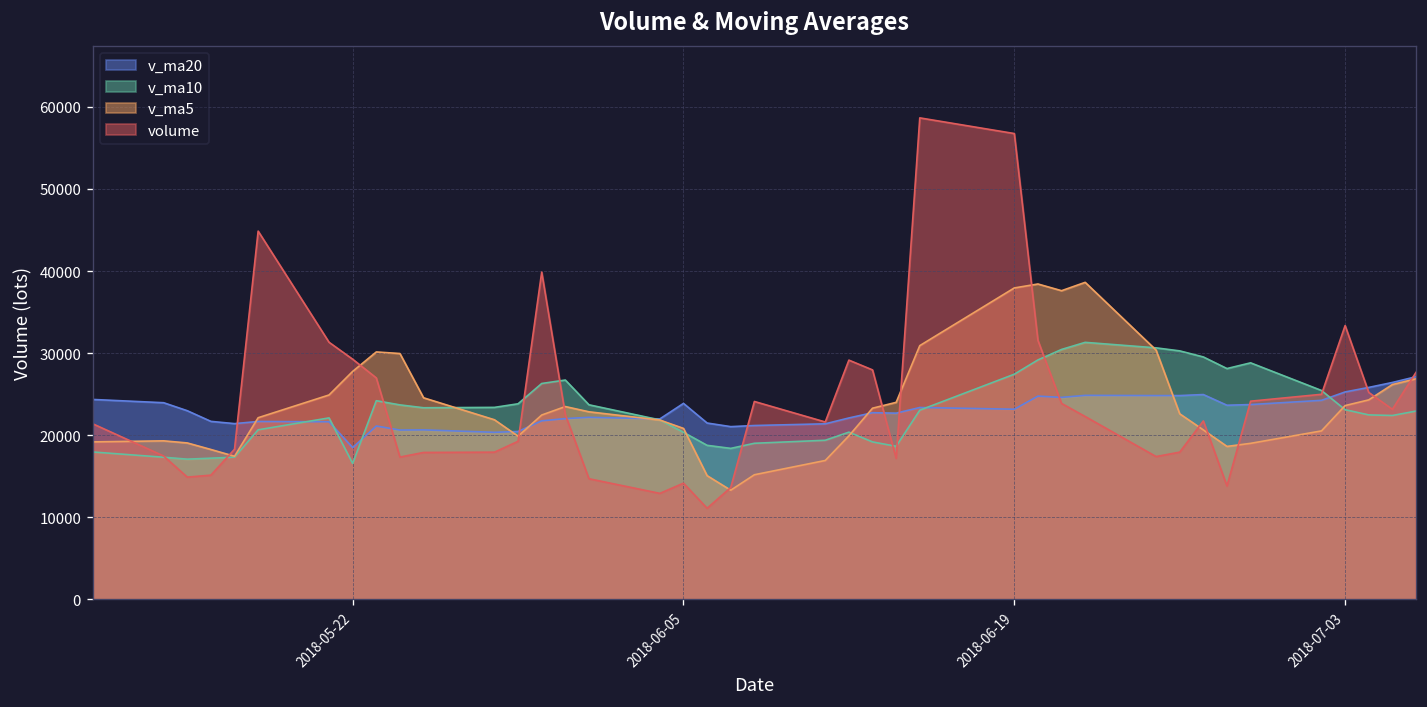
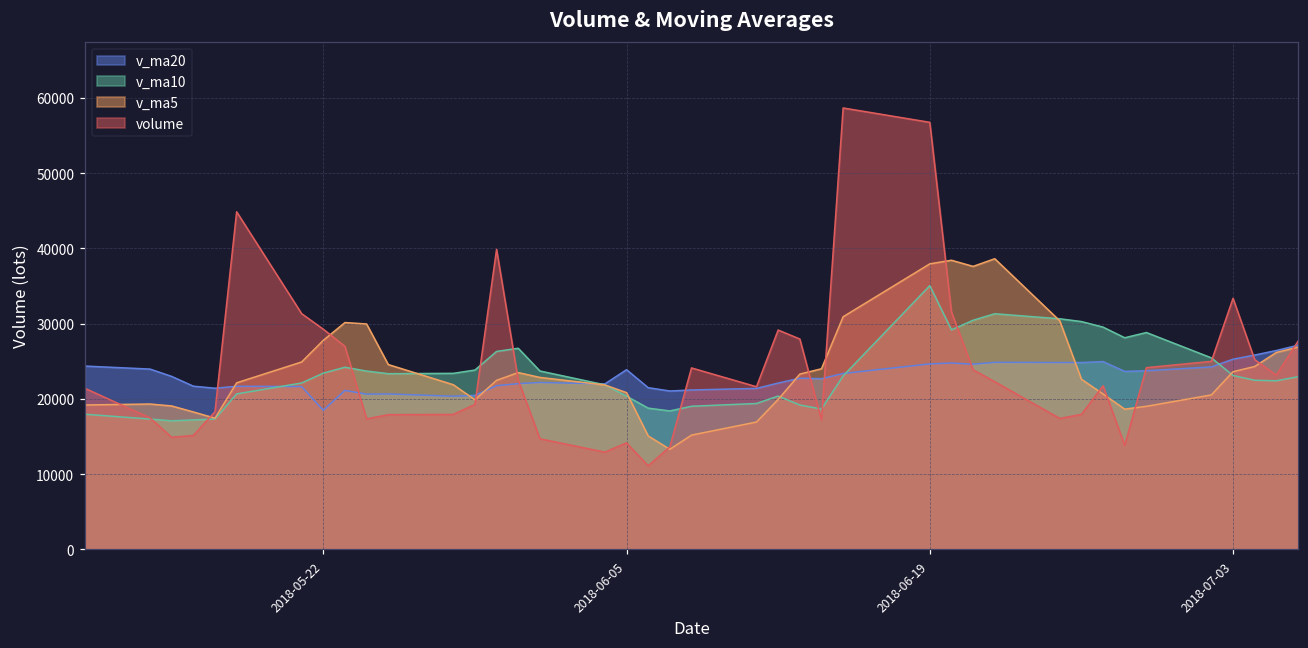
v_ma10, 2018-05-22: 17000 -> 23000
v_ma20, 2018-06-19: 23000 -> 25000
v_ma10, 2018-06-19: 27000 -> 35000
